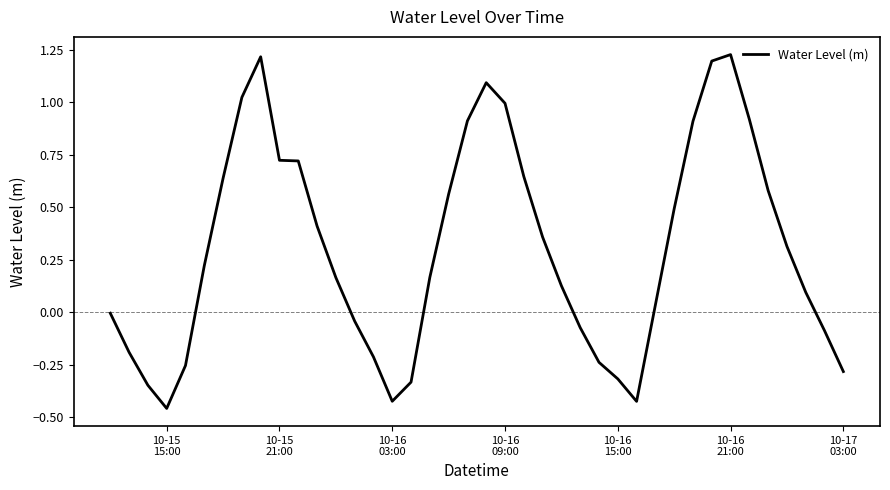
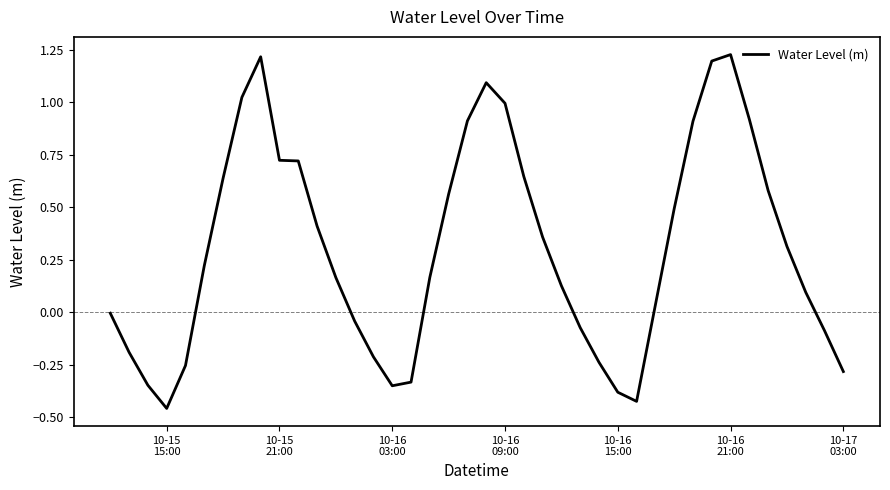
10-16 03:00: -0.42 -> -0.35
10-16 15:00: -0.32 -> -0.38
